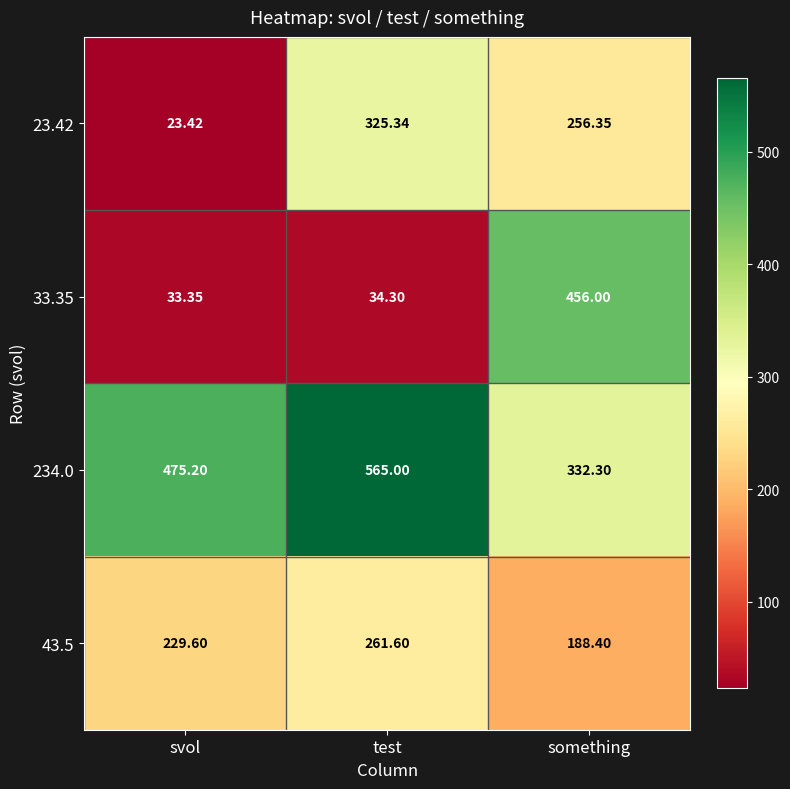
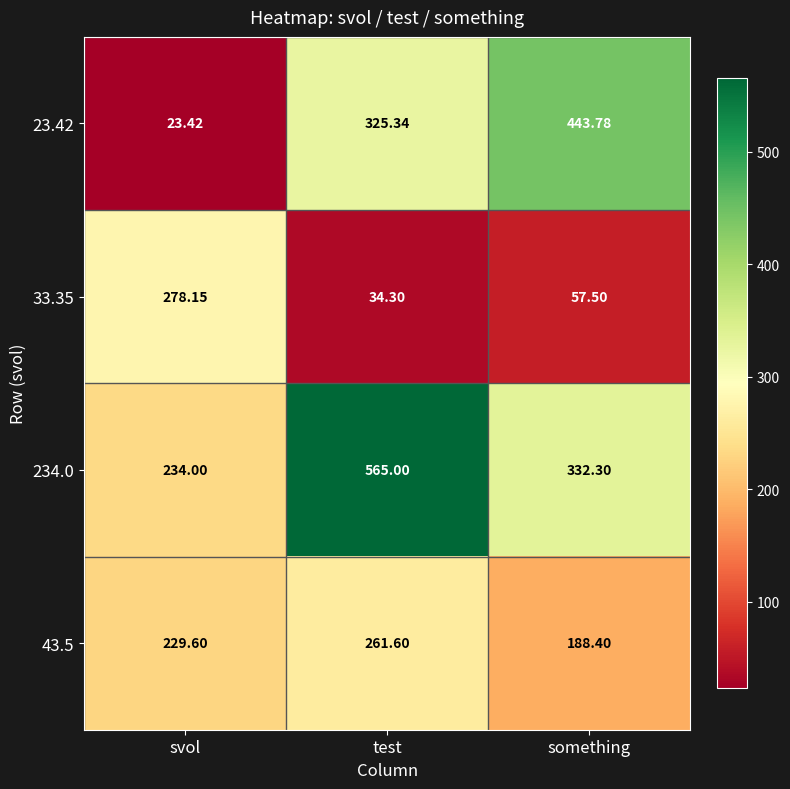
23.42, something: 256.35 -> 443.78
33.35, svol: 33.35 -> 278.15
33.35, something: 456.00 -> 57.50
234.0, svol: 475.20 -> 234.00
